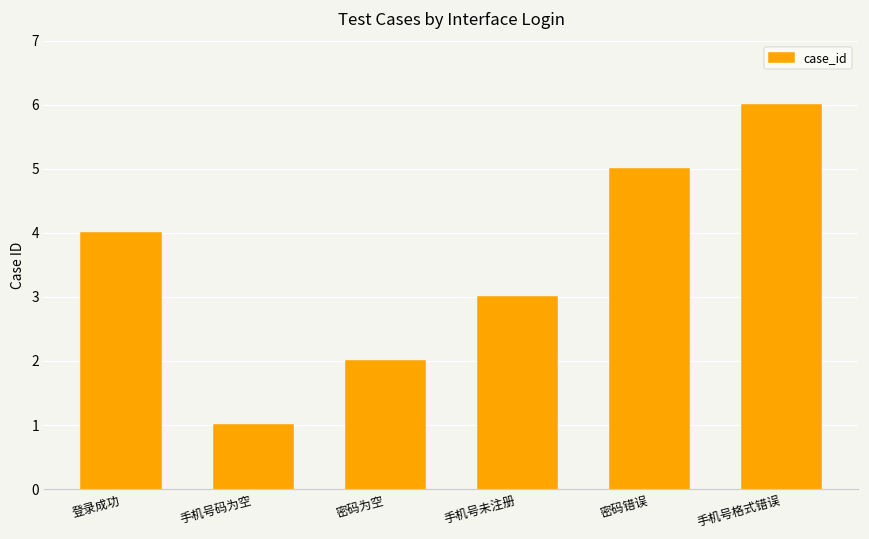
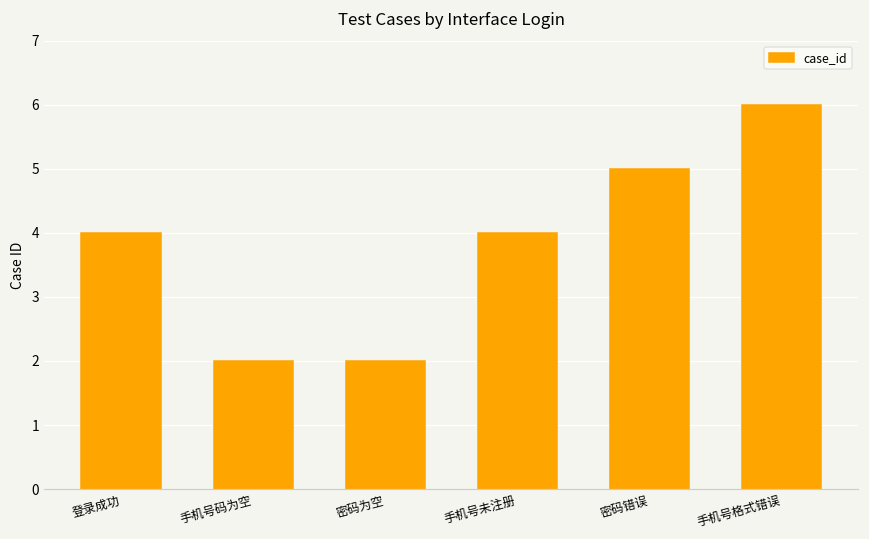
手机号码为空: 1 -> 2
手机号未注册: 3 -> 4
